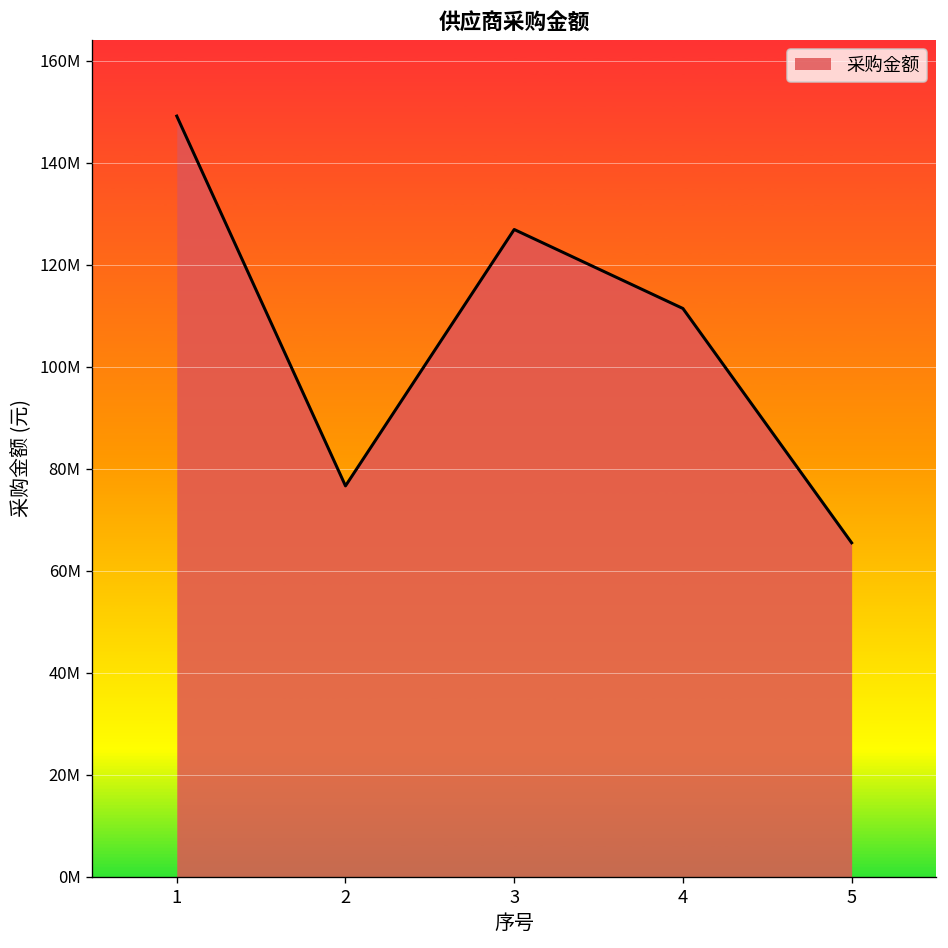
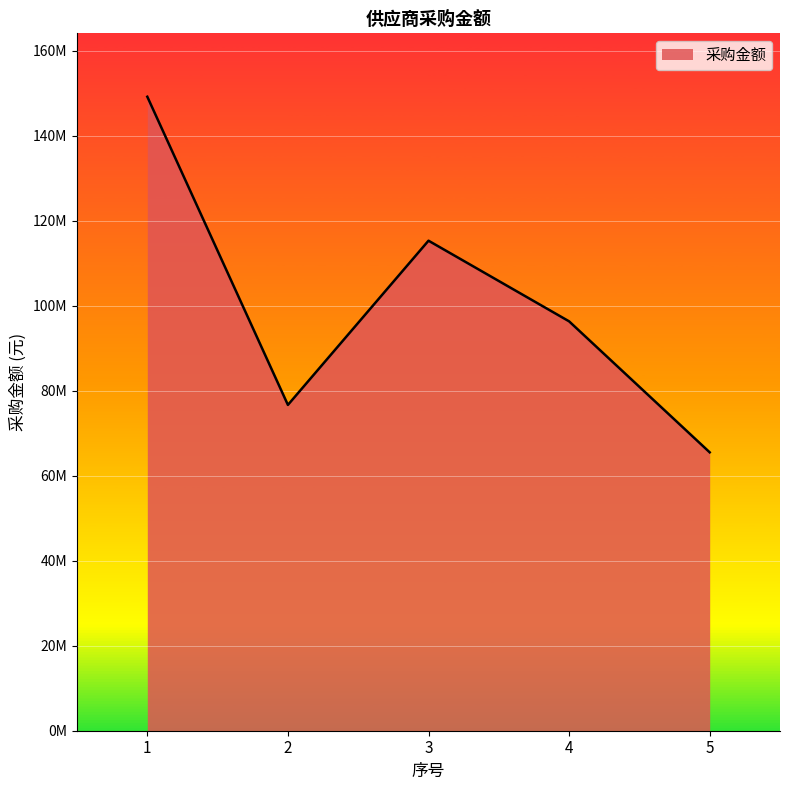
3: 127000000 -> 115000000
4: 111000000 -> 96000000
